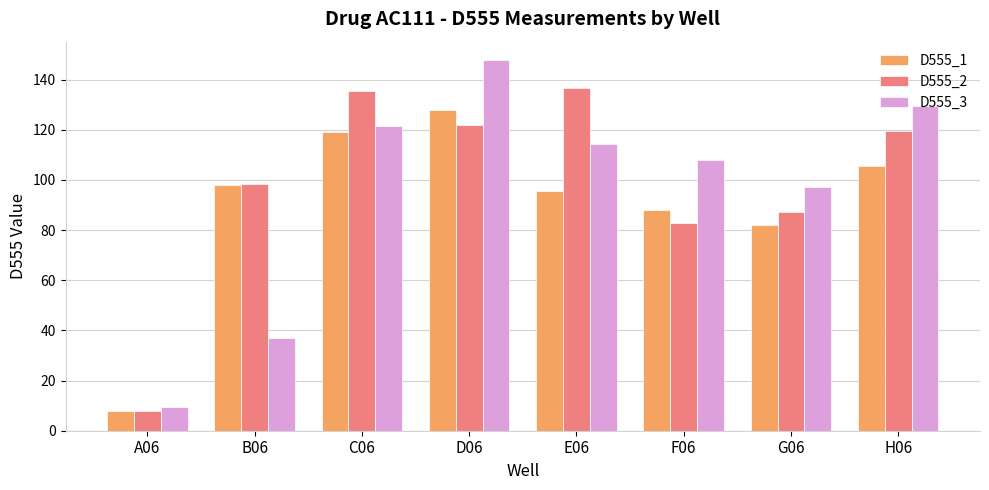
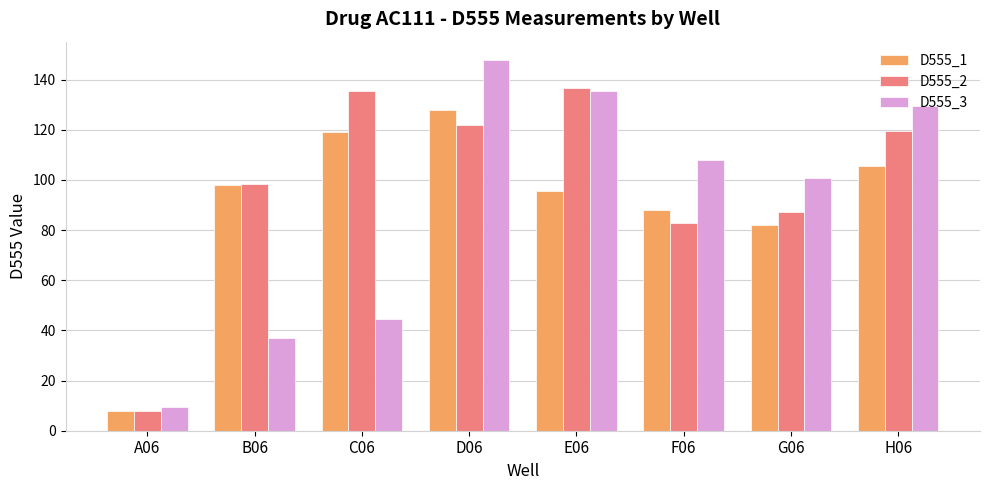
D555_3, C06: 122 -> 45
D555_3, E06: 114 -> 135
D555_3, G06: 97 -> 101
